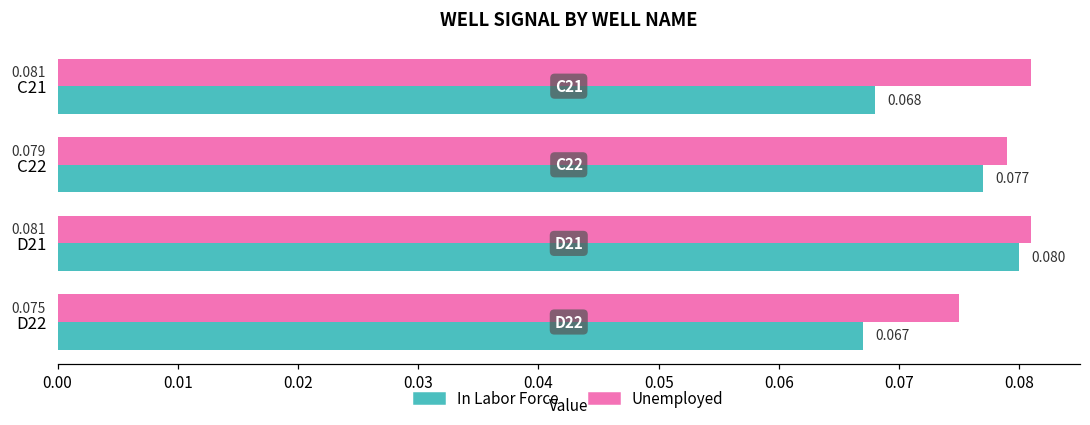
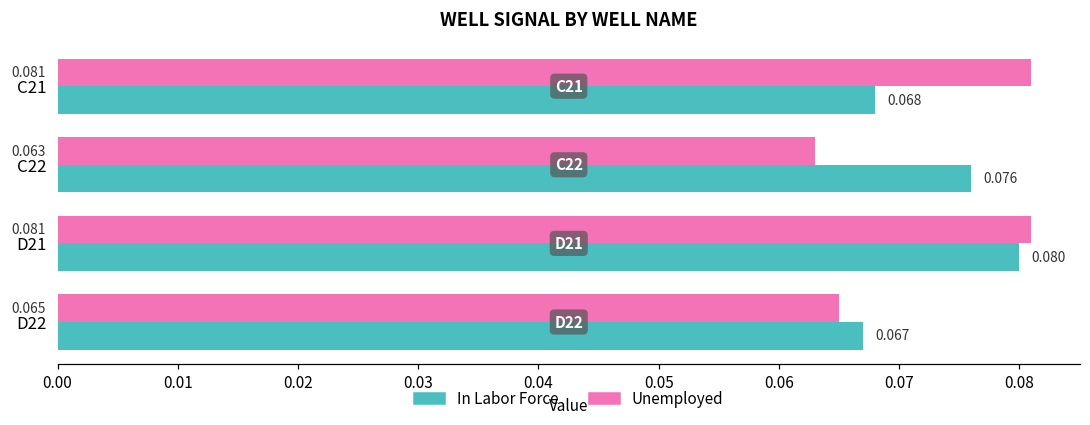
Unemployed, C22: 0.079 -> 0.063
In Labor Force, C22: 0.077 -> 0.076
Unemployed, D22: 0.075 -> 0.065
